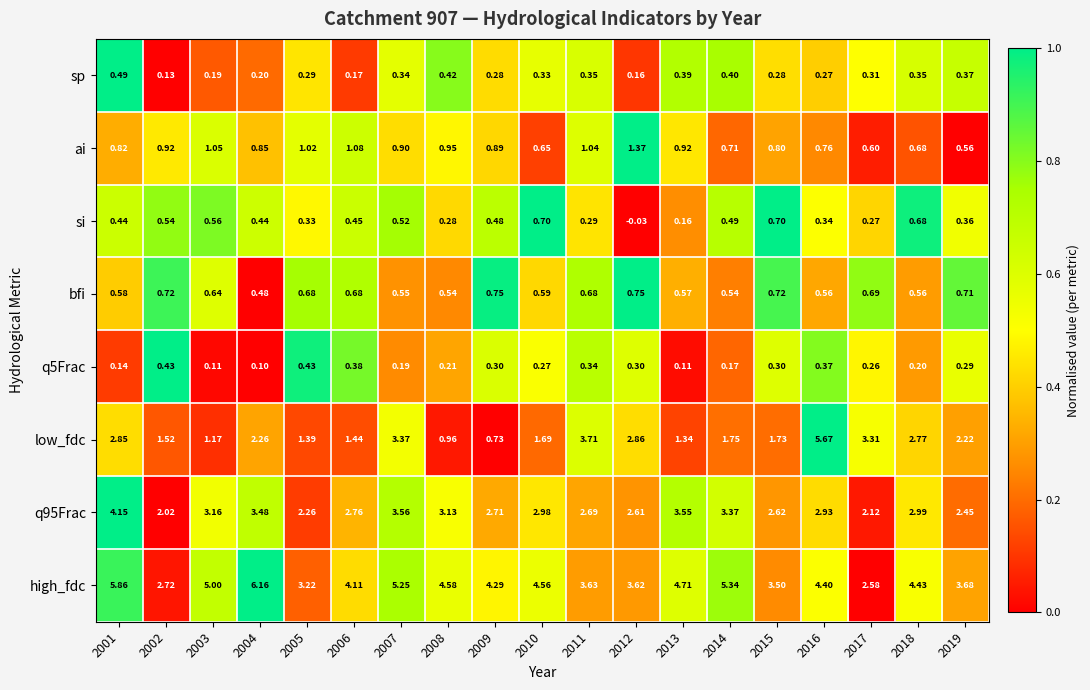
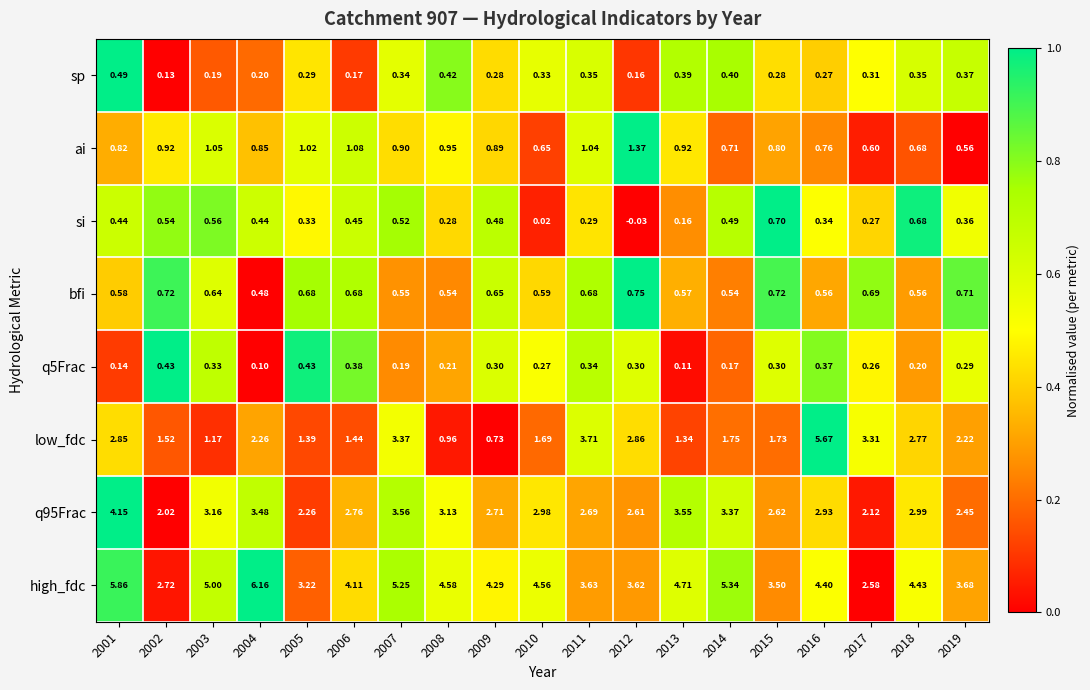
si, 2010: 0.70 -> 0.02
bfi, 2009: 0.75 -> 0.65
q5Frac, 2003: 0.11 -> 0.33
